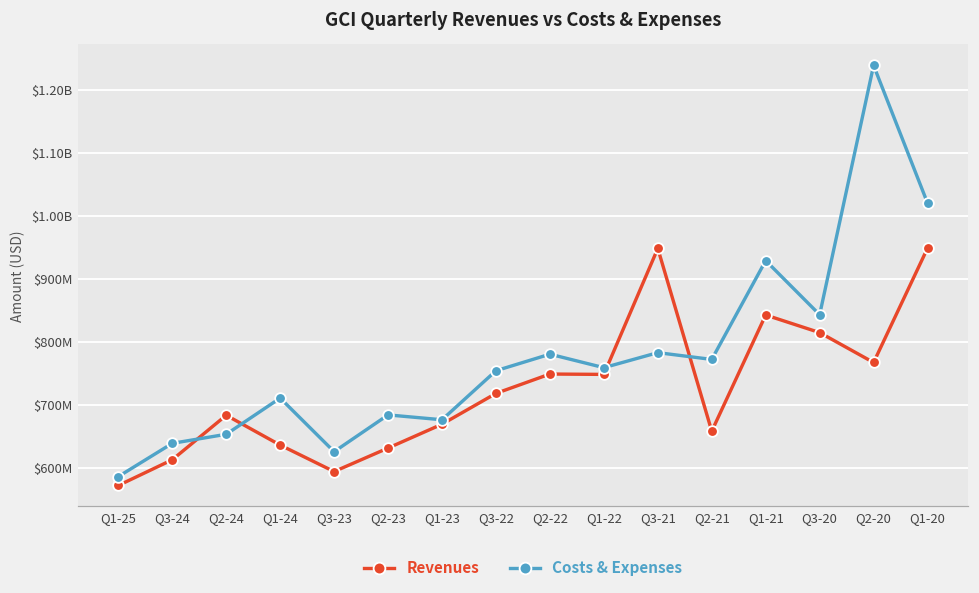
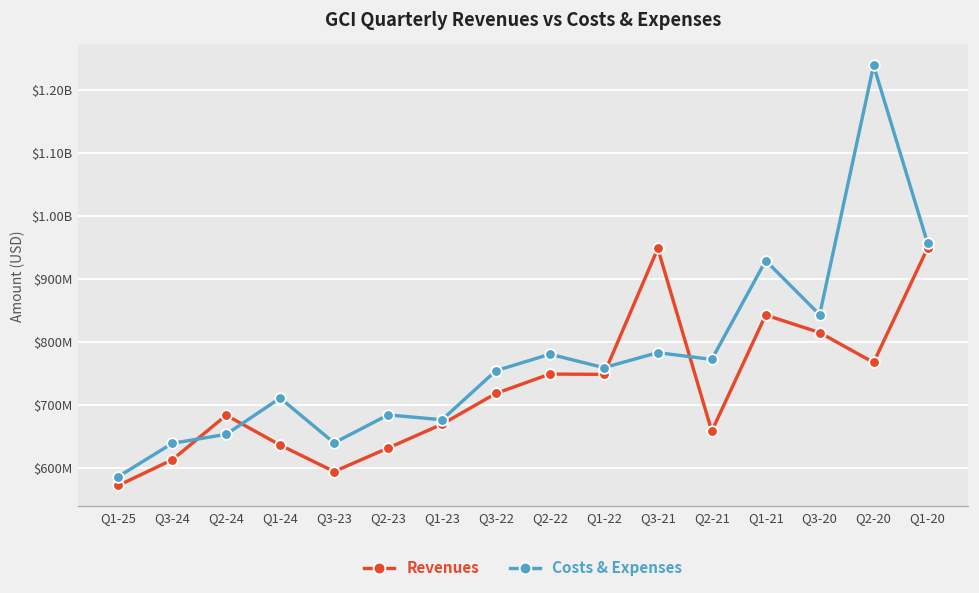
Costs & Expenses, Q3-23: $630000000 -> $640000000
Costs & Expenses, Q1-20: $1020000000 -> $960000000
